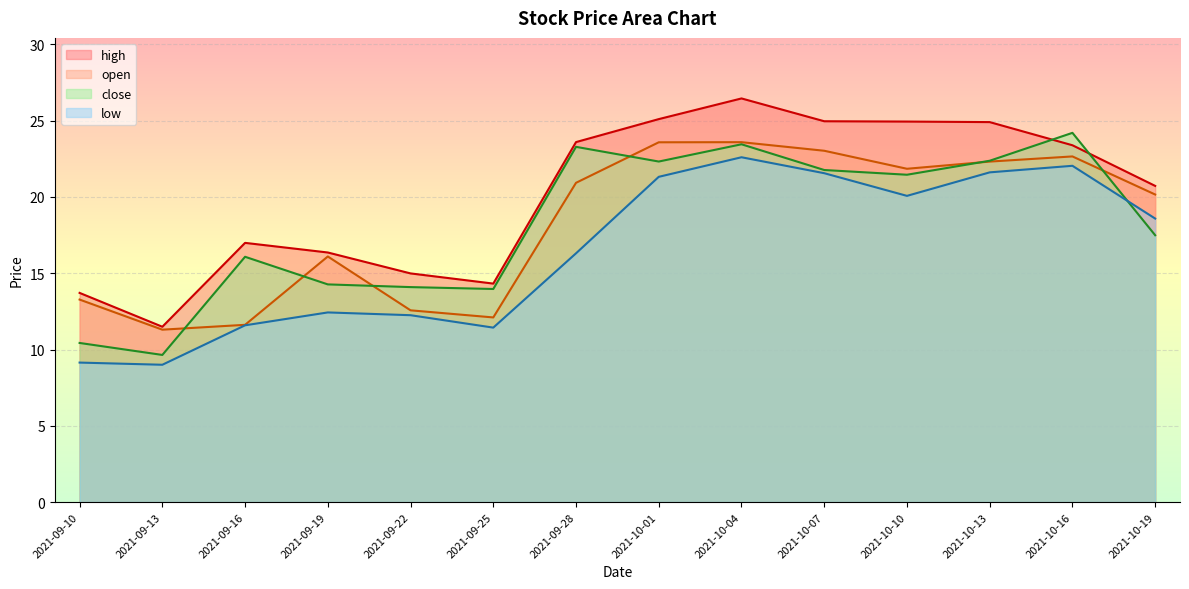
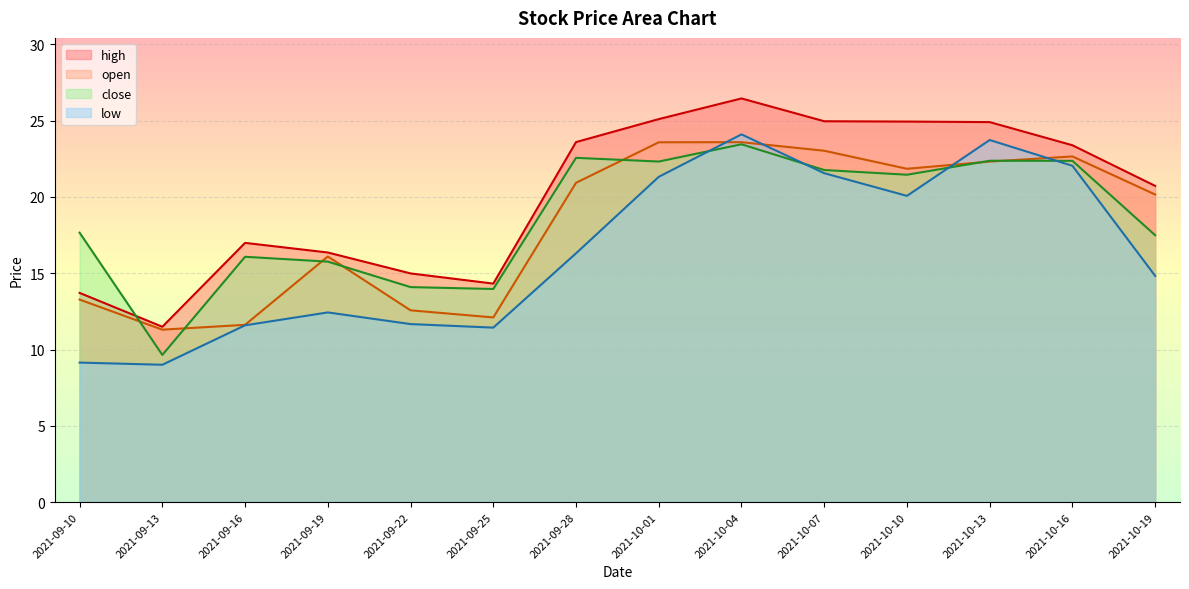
close, 2021-09-10: 10.4 -> 17.7
close, 2021-09-19: 14.3 -> 15.8
low, 2021-09-22: 12.2 -> 11.7
close, 2021-09-28: 23.3 -> 22.6
low, 2021-10-04: 22.6 -> 24.1
low, 2021-10-13: 21.6 -> 23.7
close, 2021-10-16: 24.2 -> 22.4
low, 2021-10-19: 18.6 -> 14.8
